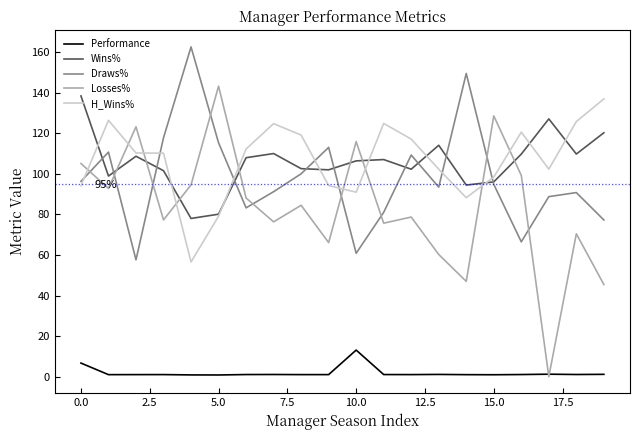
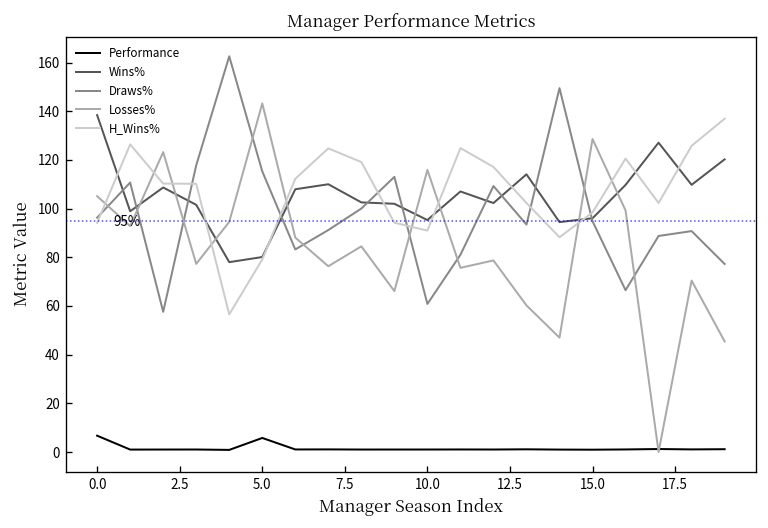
Performance, 5.0: 1 -> 6
Performance, 10.0: 13 -> 1
Wins%, 10.0: 106 -> 95
